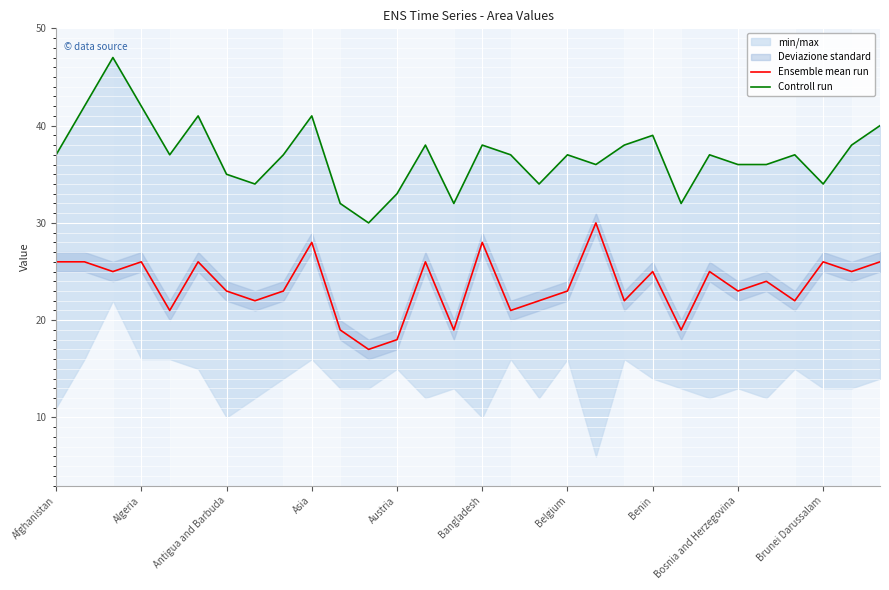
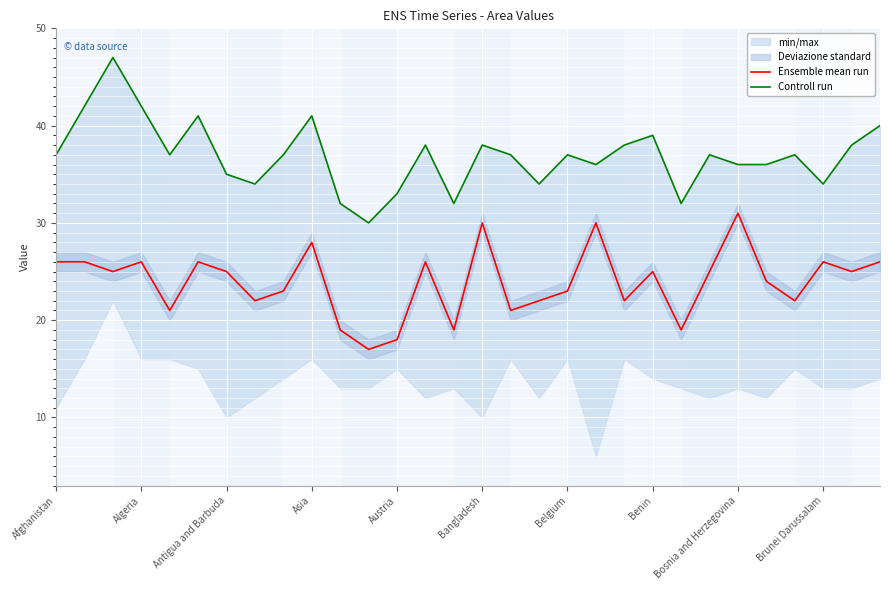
Ensemble mean run, Antigua and Barbuda: 23 -> 25
Ensemble mean run, Bangladesh: 28 -> 30
Ensemble mean run, Bosnia and Herzegovina: 23 -> 31
